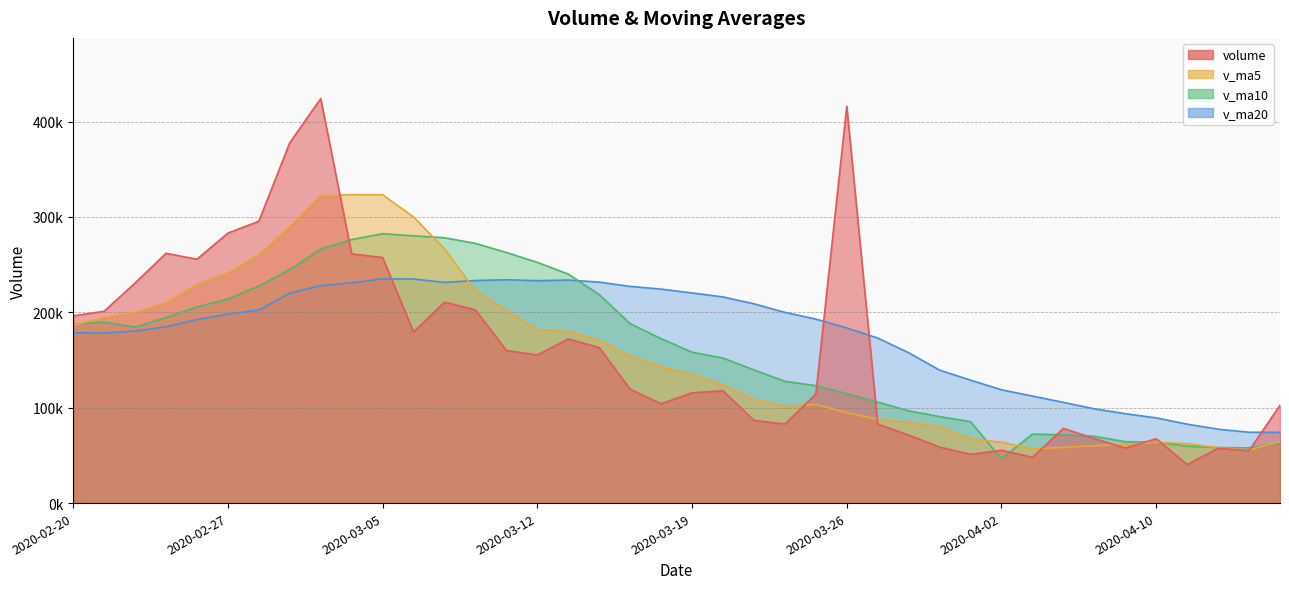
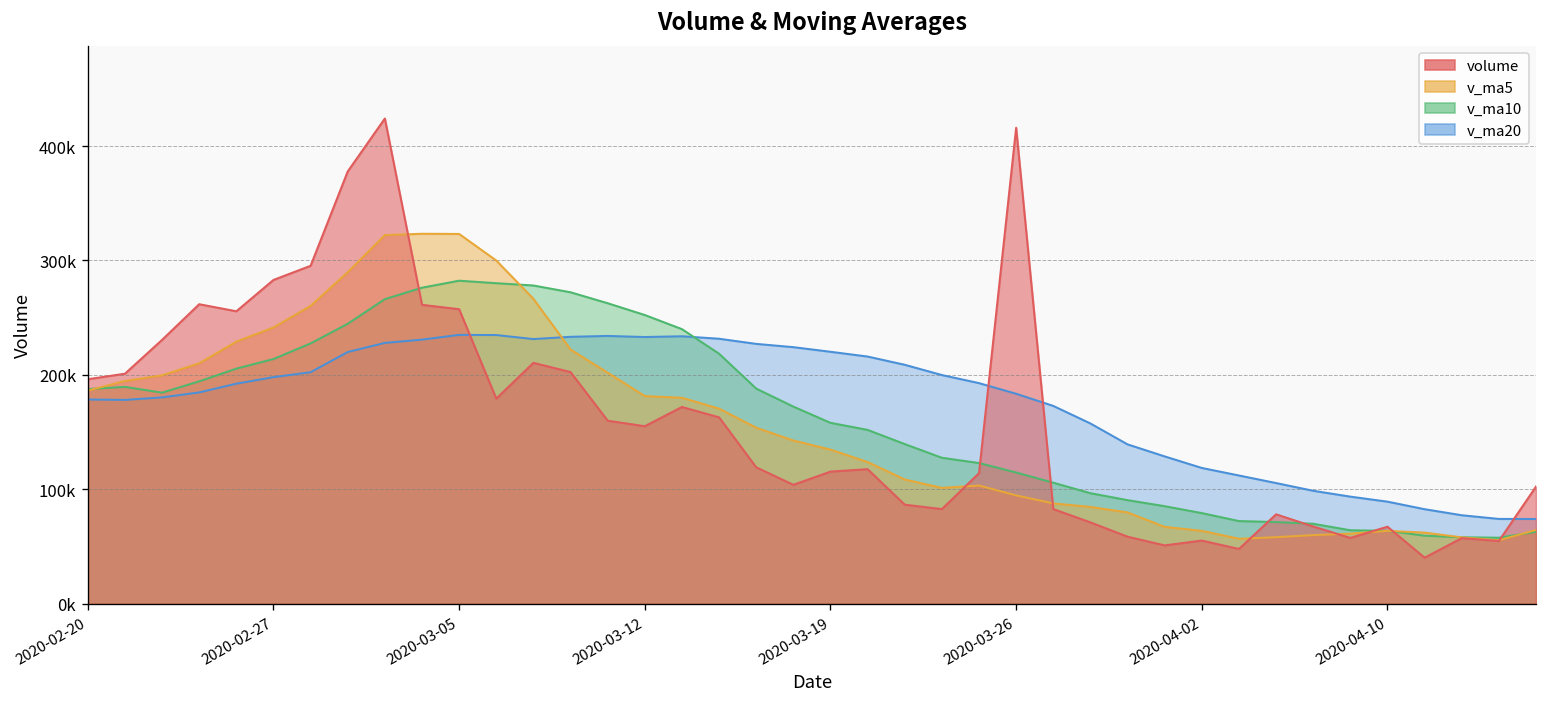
v_ma10, 2020-04-02: 50000 -> 80000
